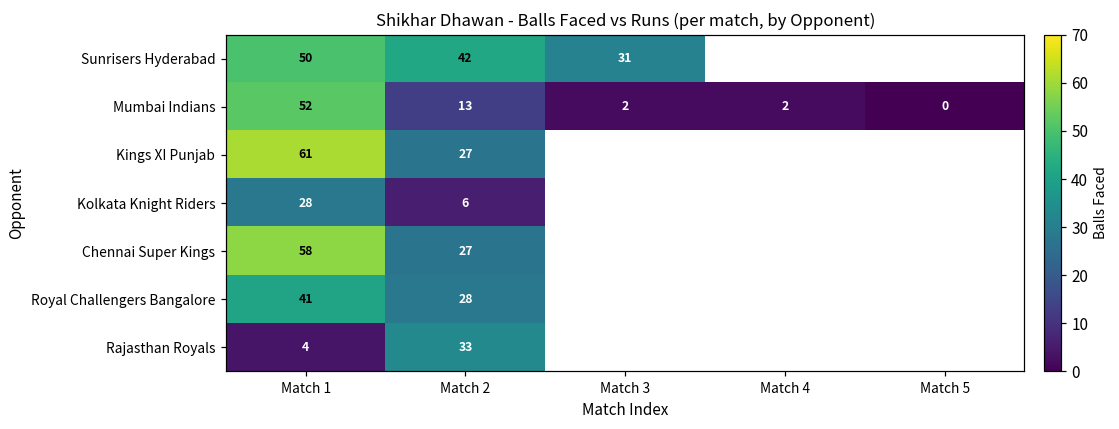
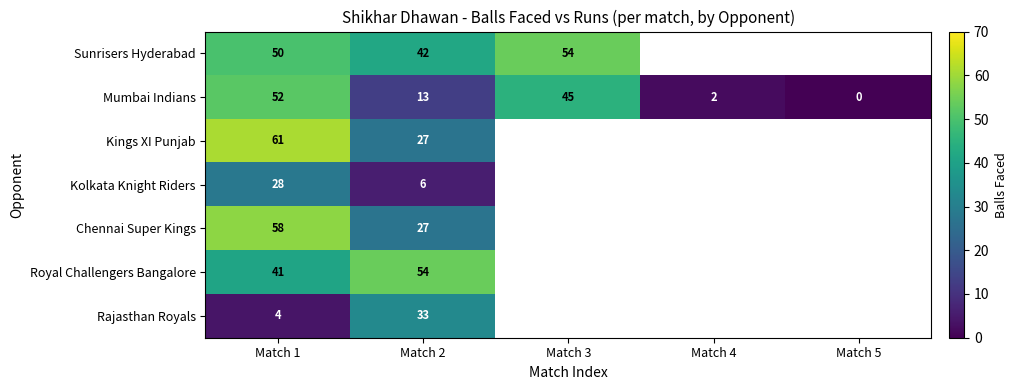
Sunrisers Hyderabad, Match 3: 31 -> 54
Mumbai Indians, Match 3: 2 -> 45
Royal Challengers Bangalore, Match 2: 28 -> 54
